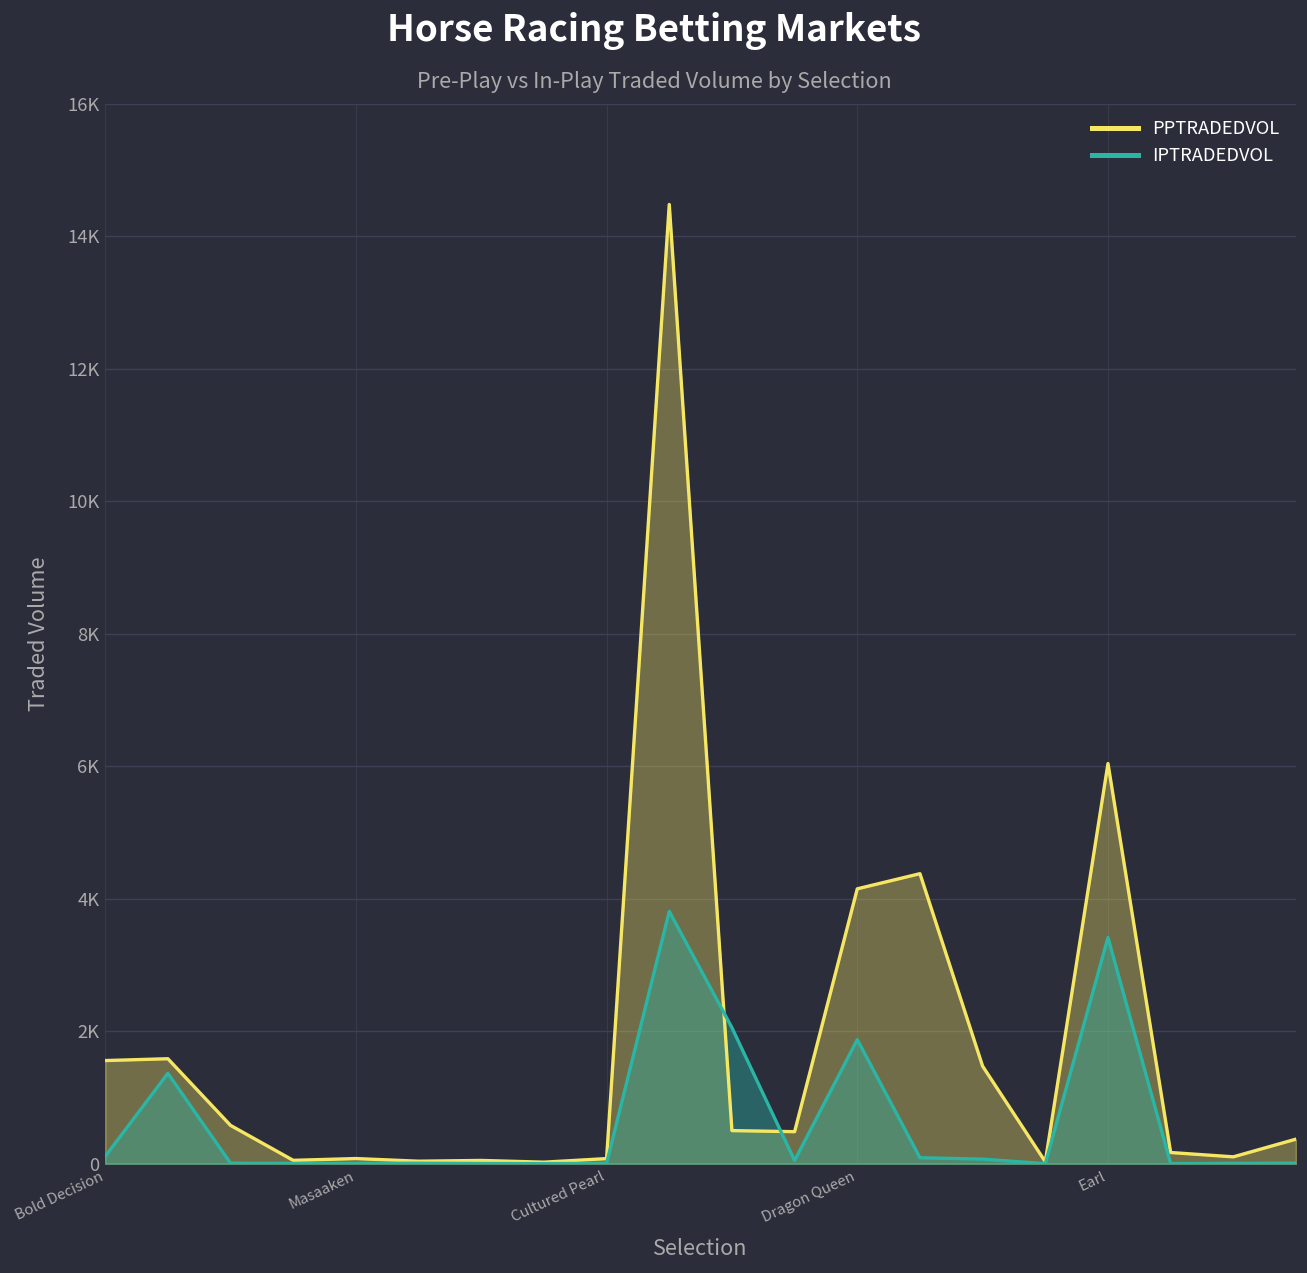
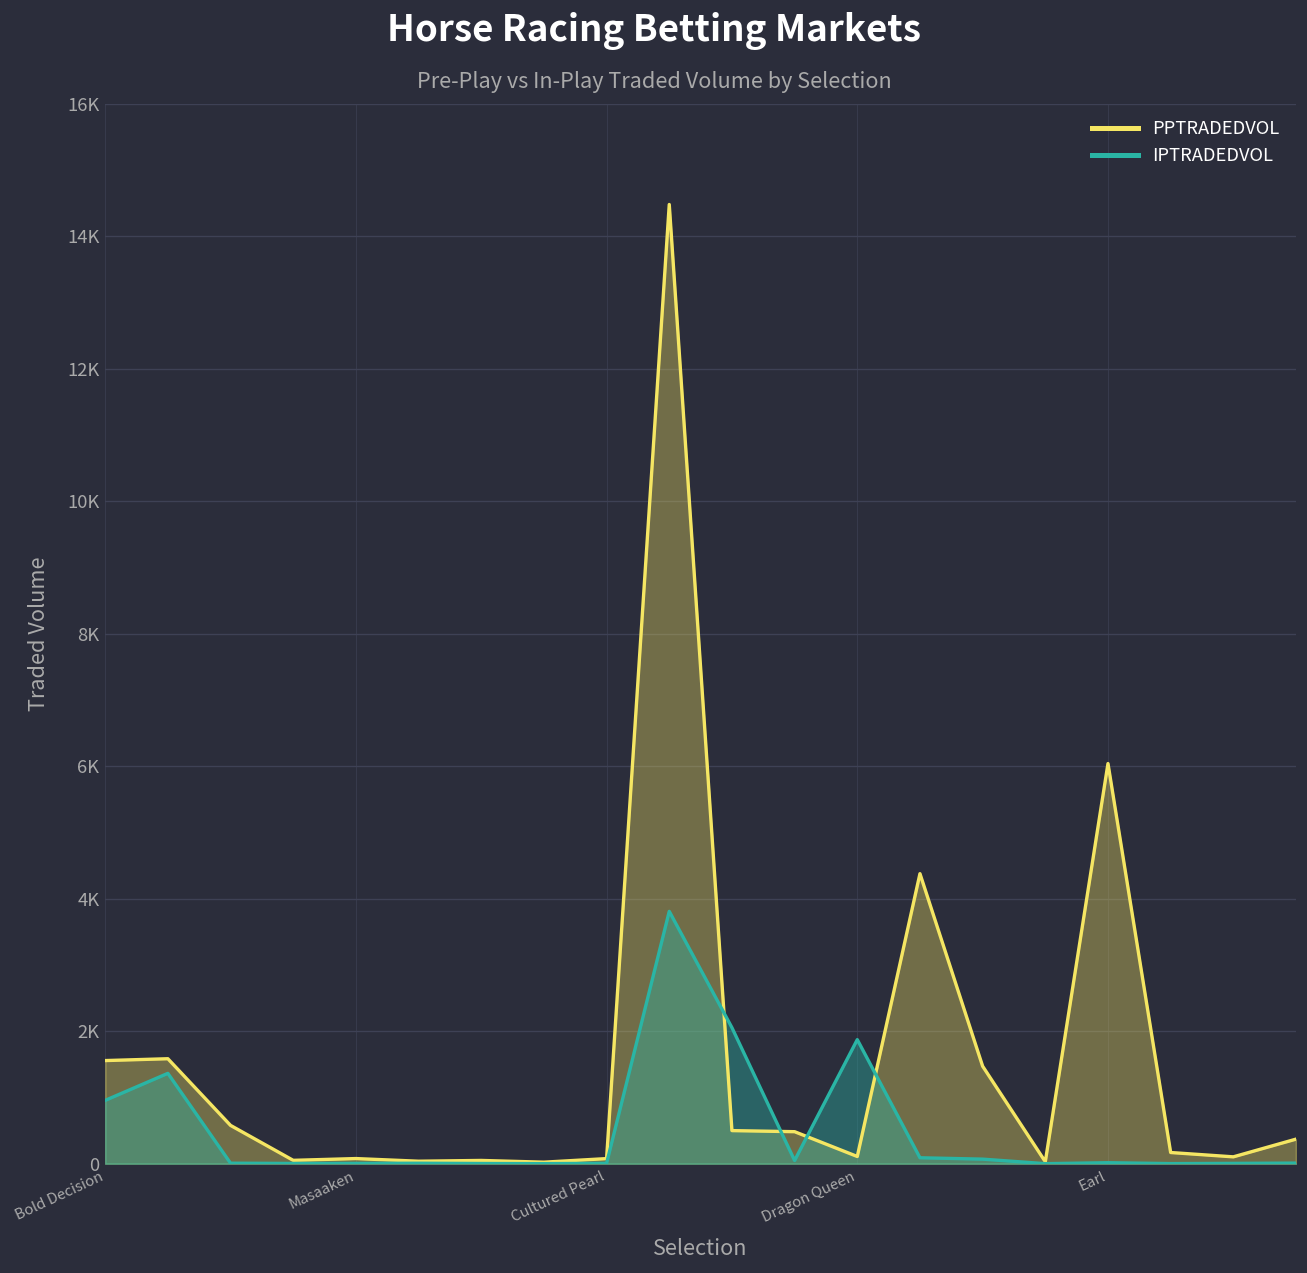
IPTRADEDVOL, Bold Decision: 100 -> 1000
PPTRADEDVOL, Dragon Queen: 4100 -> 100
IPTRADEDVOL, Earl: 3400 -> 0
